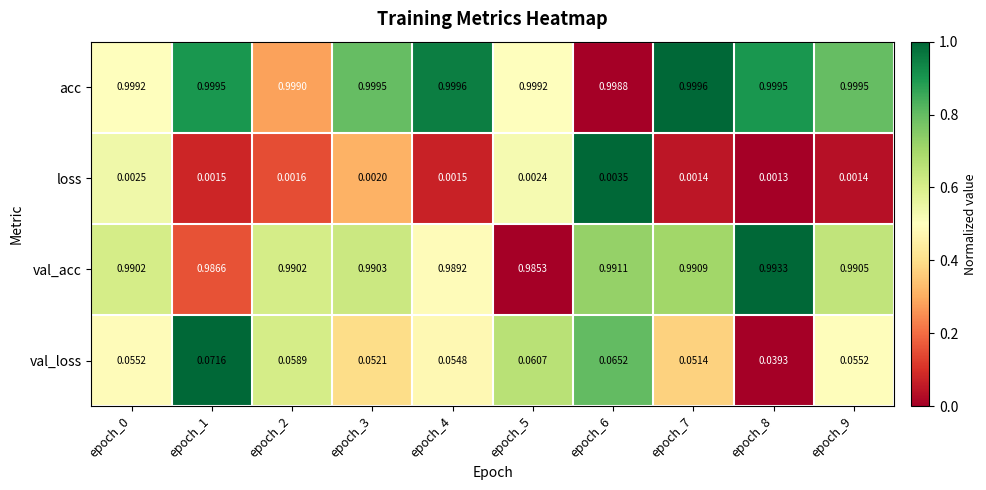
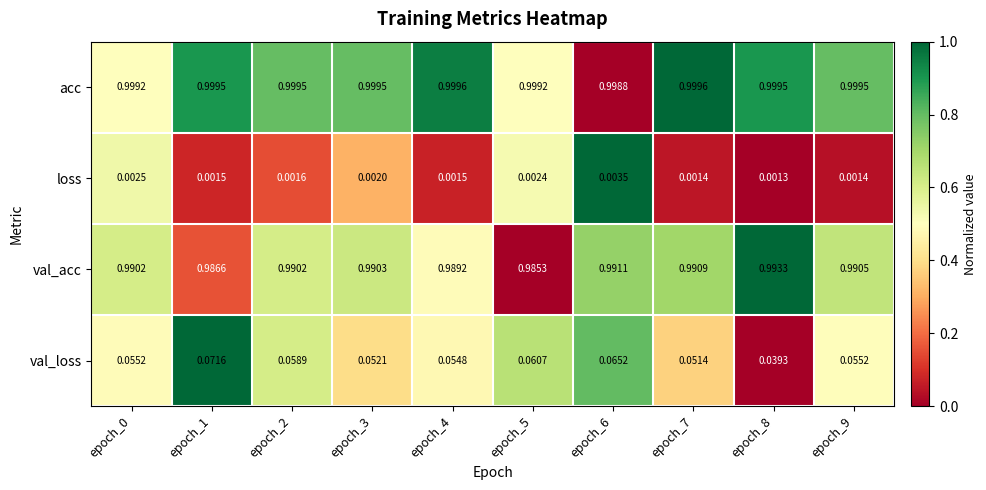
acc, epoch_2: 0.9990 -> 0.9995
